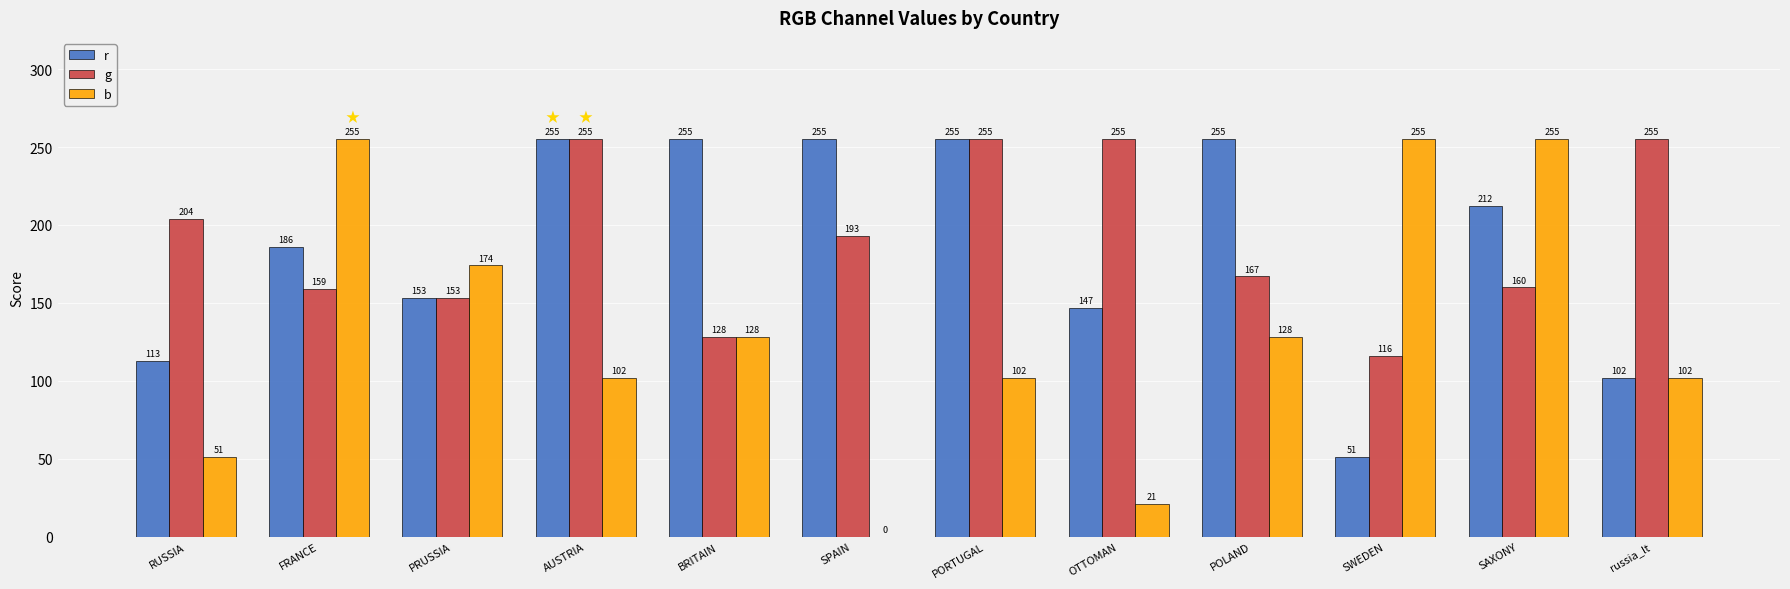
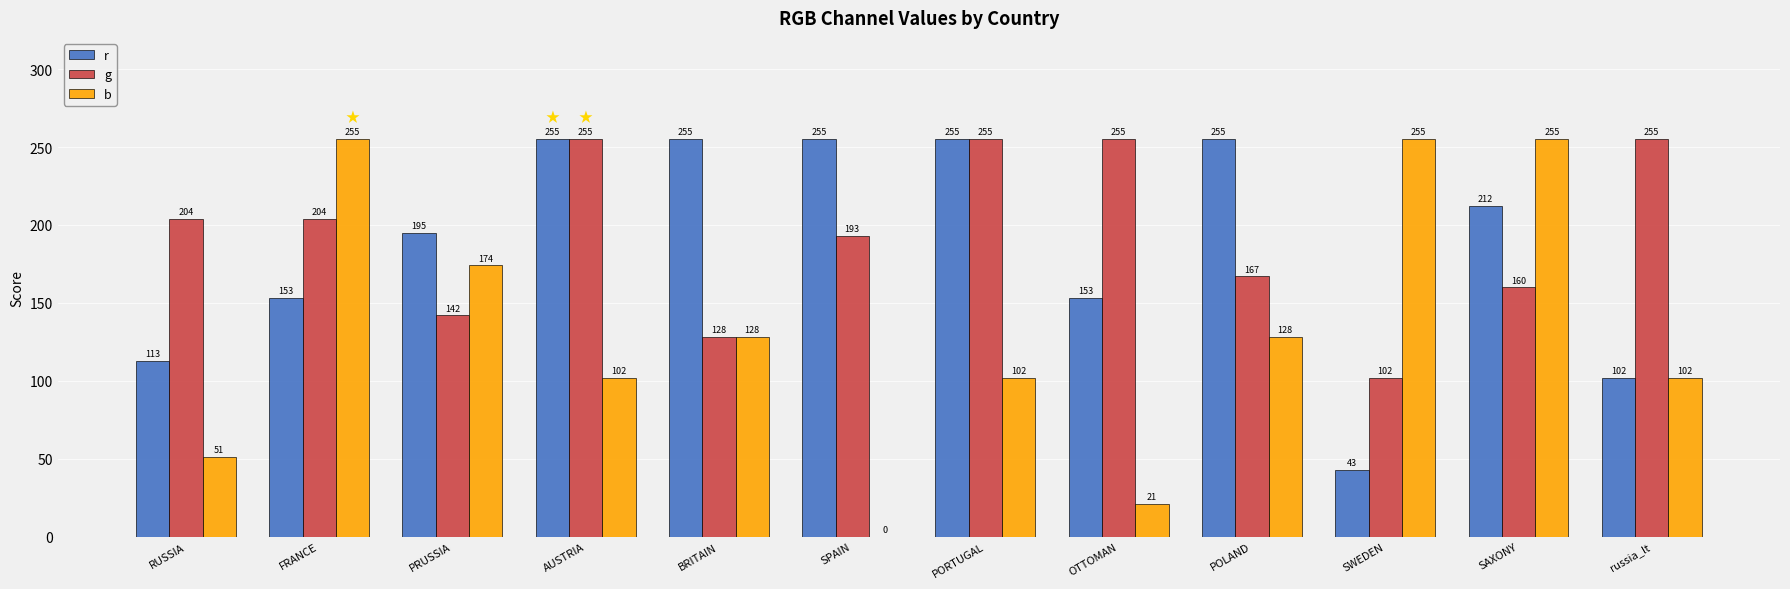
r, FRANCE: 186 -> 153
g, FRANCE: 159 -> 204
r, PRUSSIA: 153 -> 195
g, PRUSSIA: 153 -> 142
r, OTTOMAN: 147 -> 153
r, SWEDEN: 51 -> 43
g, SWEDEN: 116 -> 102
